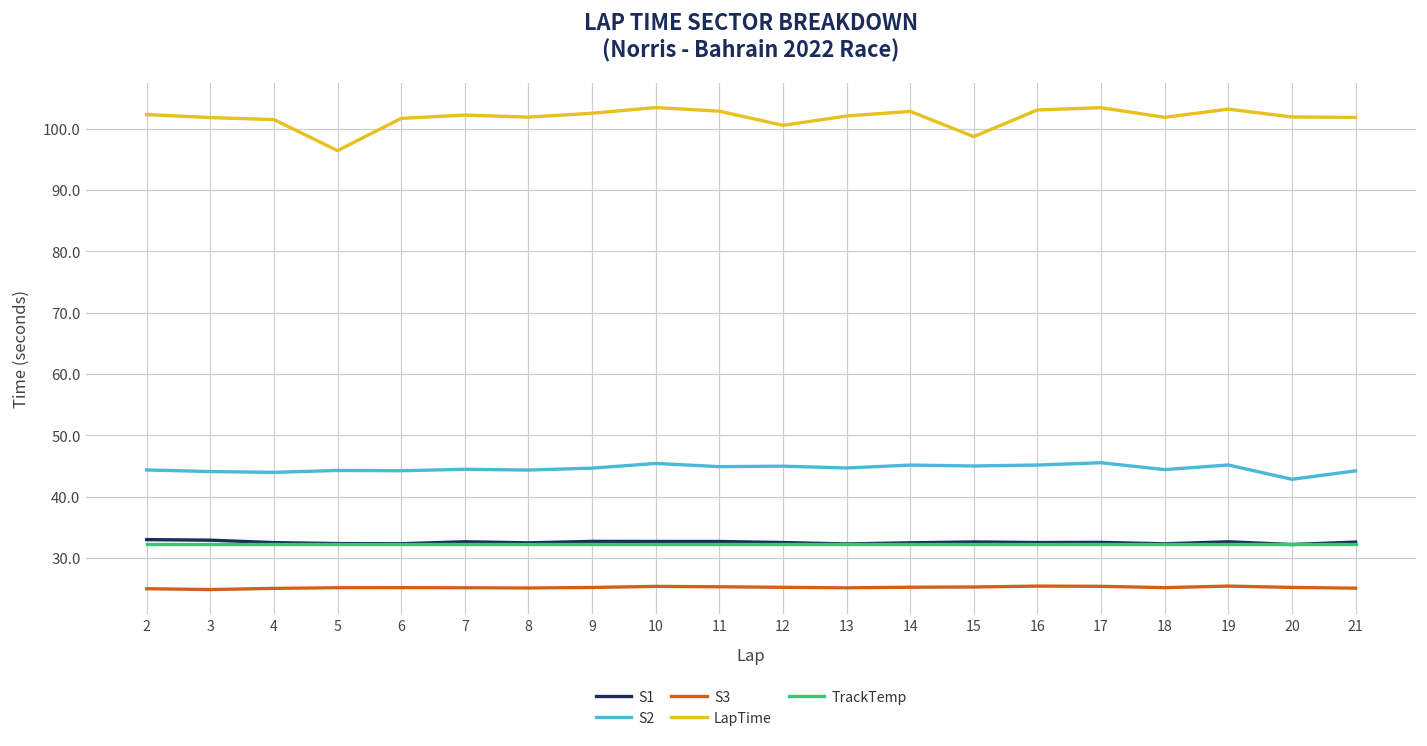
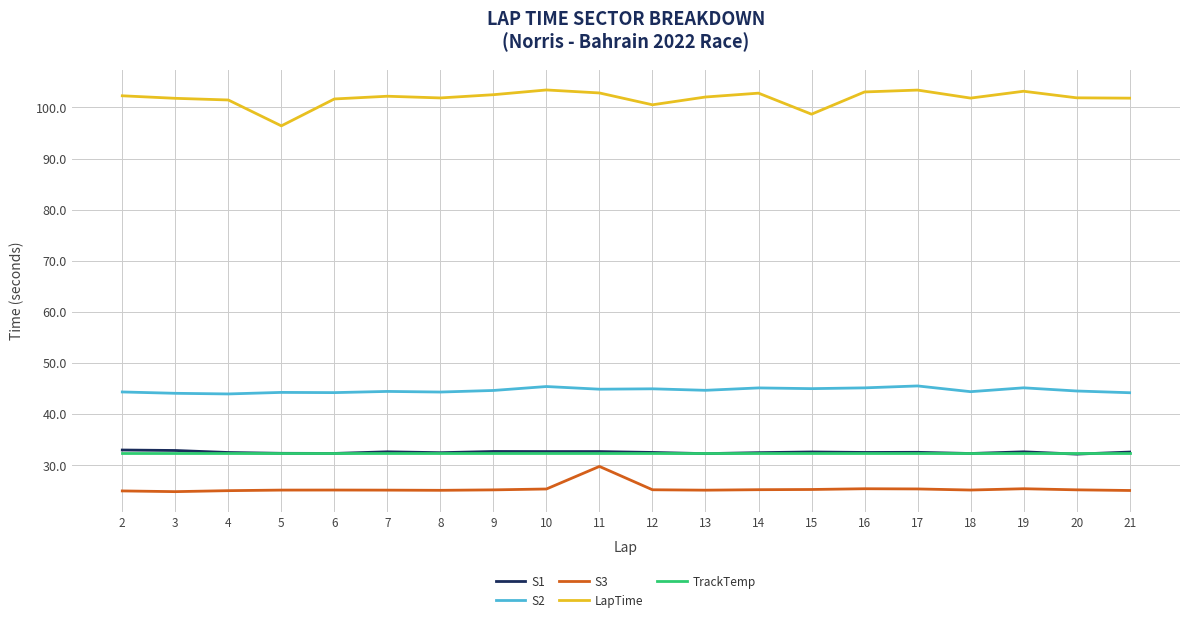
S3, 11: 25 -> 30
S2, 20: 43 -> 45
